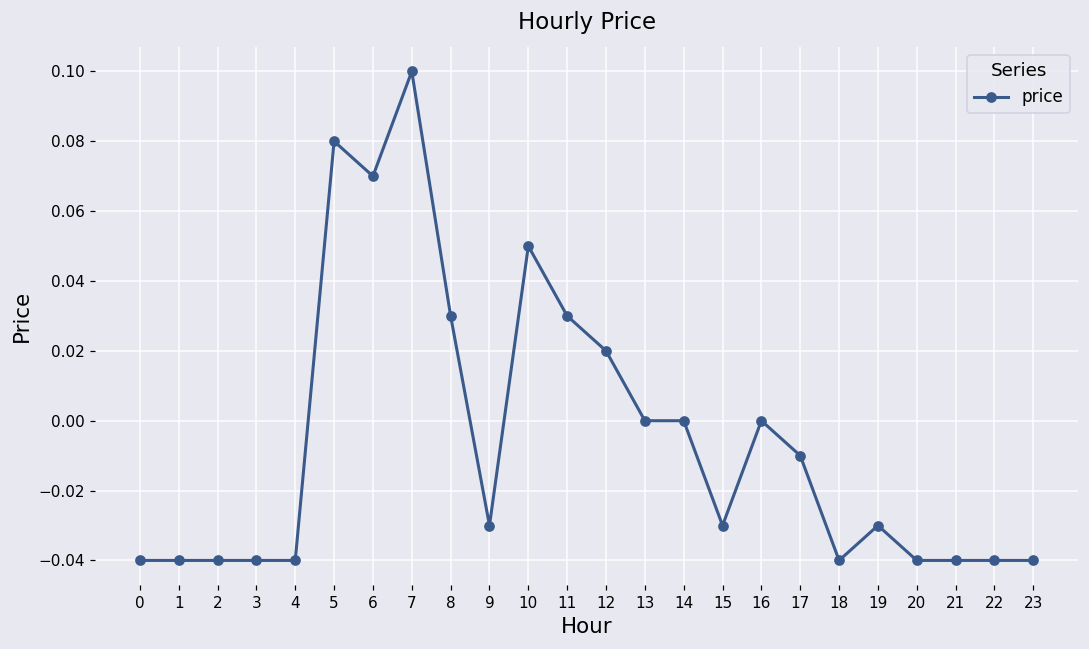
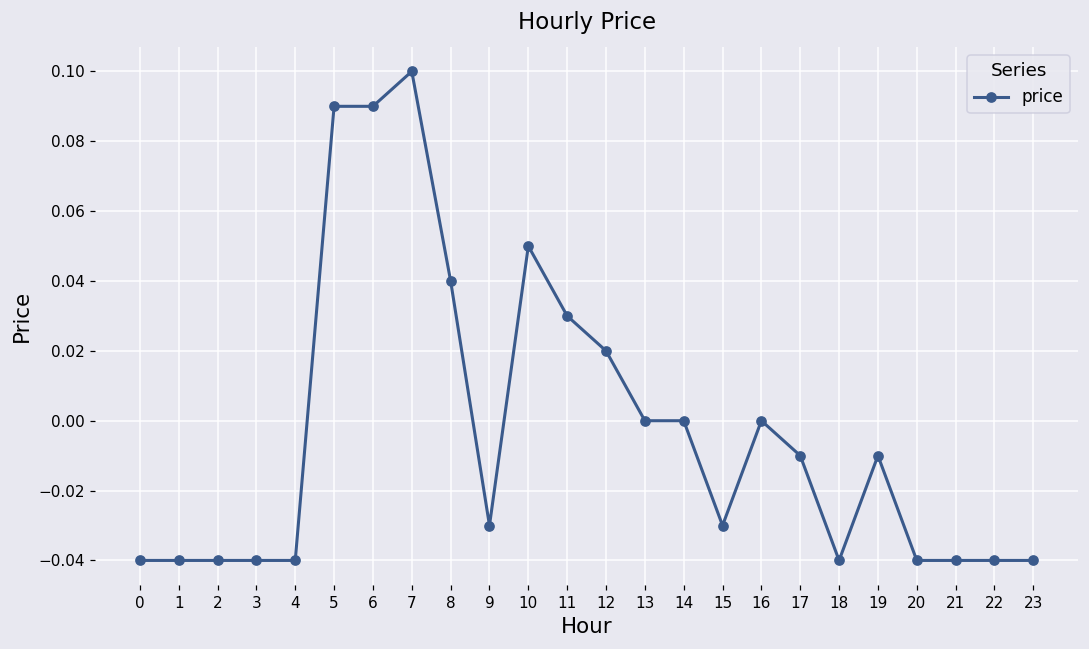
5: 0.08 -> 0.09
6: 0.07 -> 0.09
8: 0.03 -> 0.04
19: -0.03 -> -0.01
